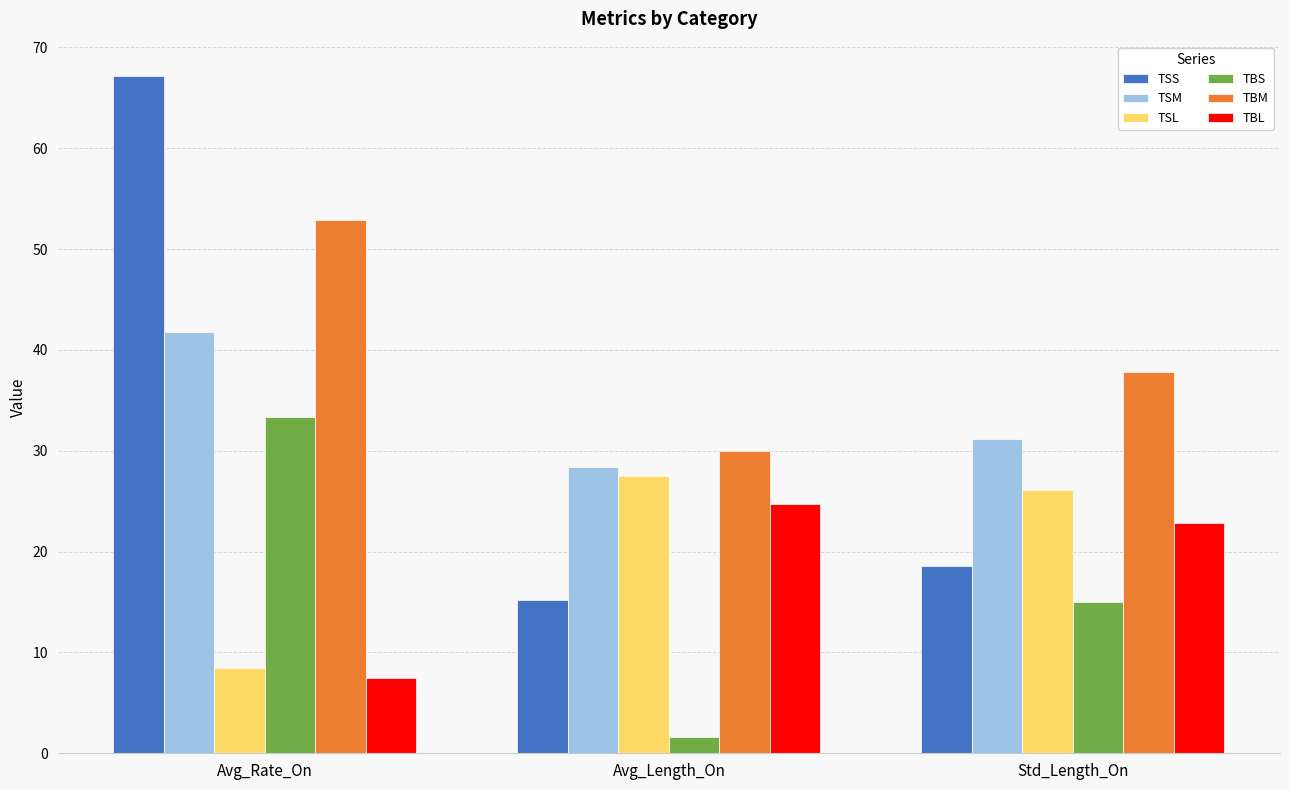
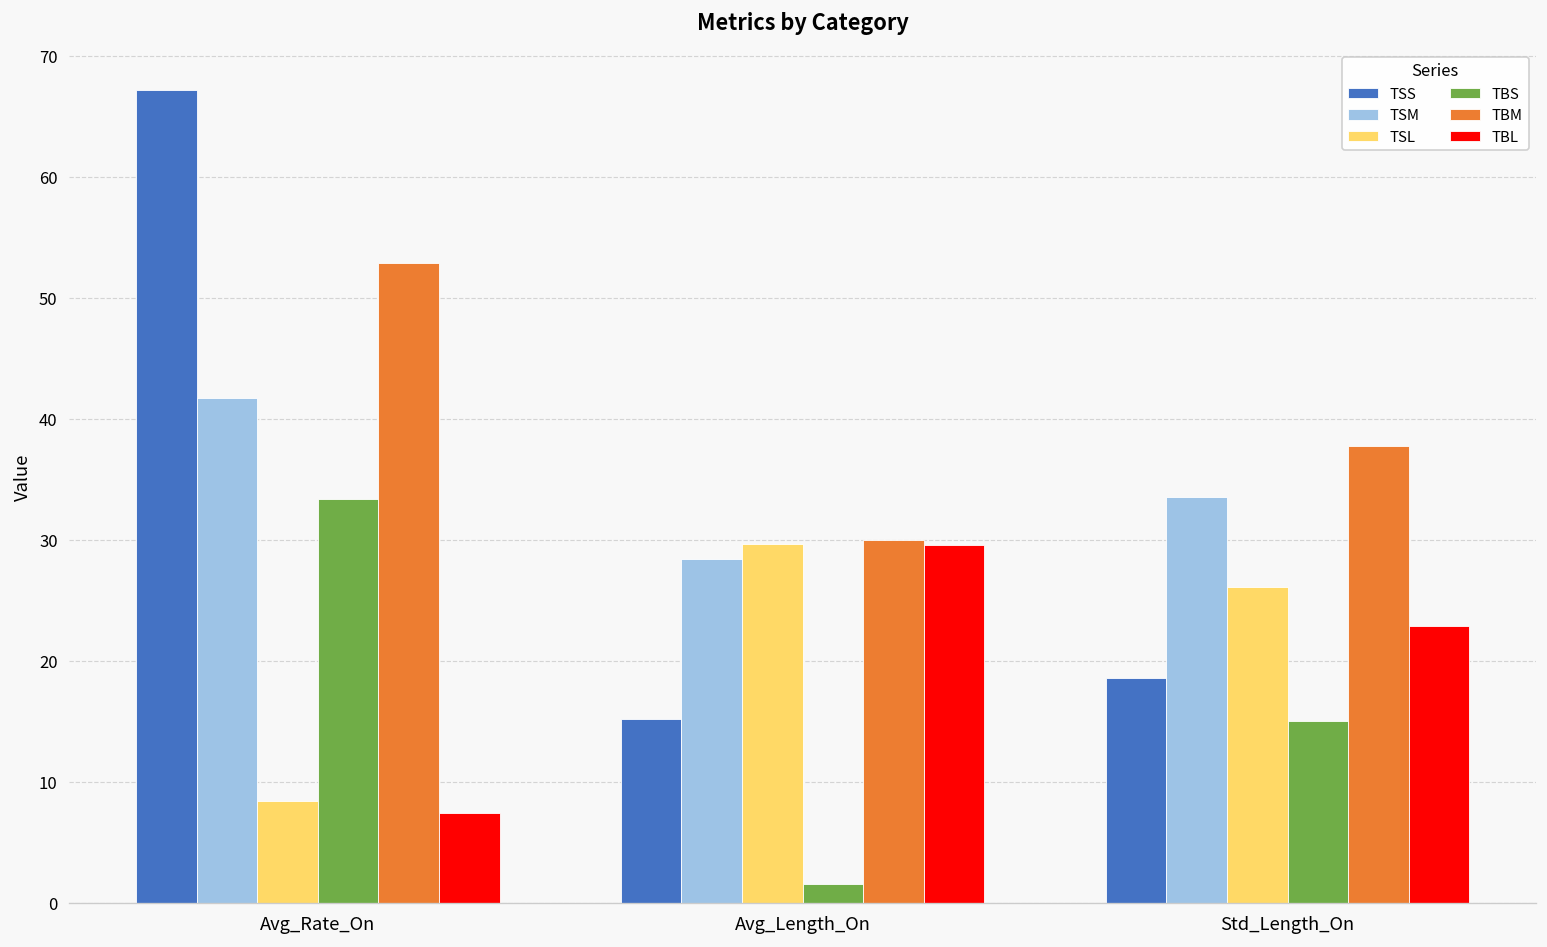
TSL, Avg_Length_On: 27.5 -> 29.6
TBL, Avg_Length_On: 24.8 -> 29.6
TSM, Std_Length_On: 31.2 -> 33.6
